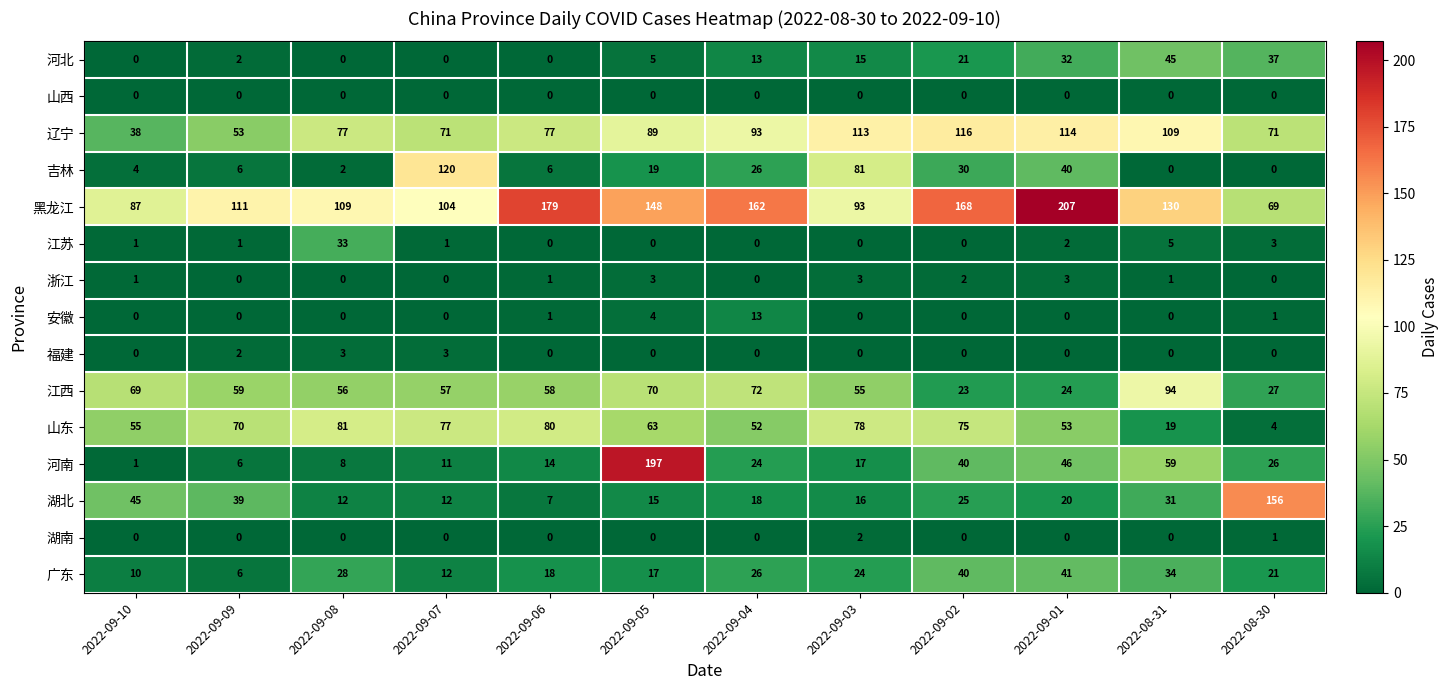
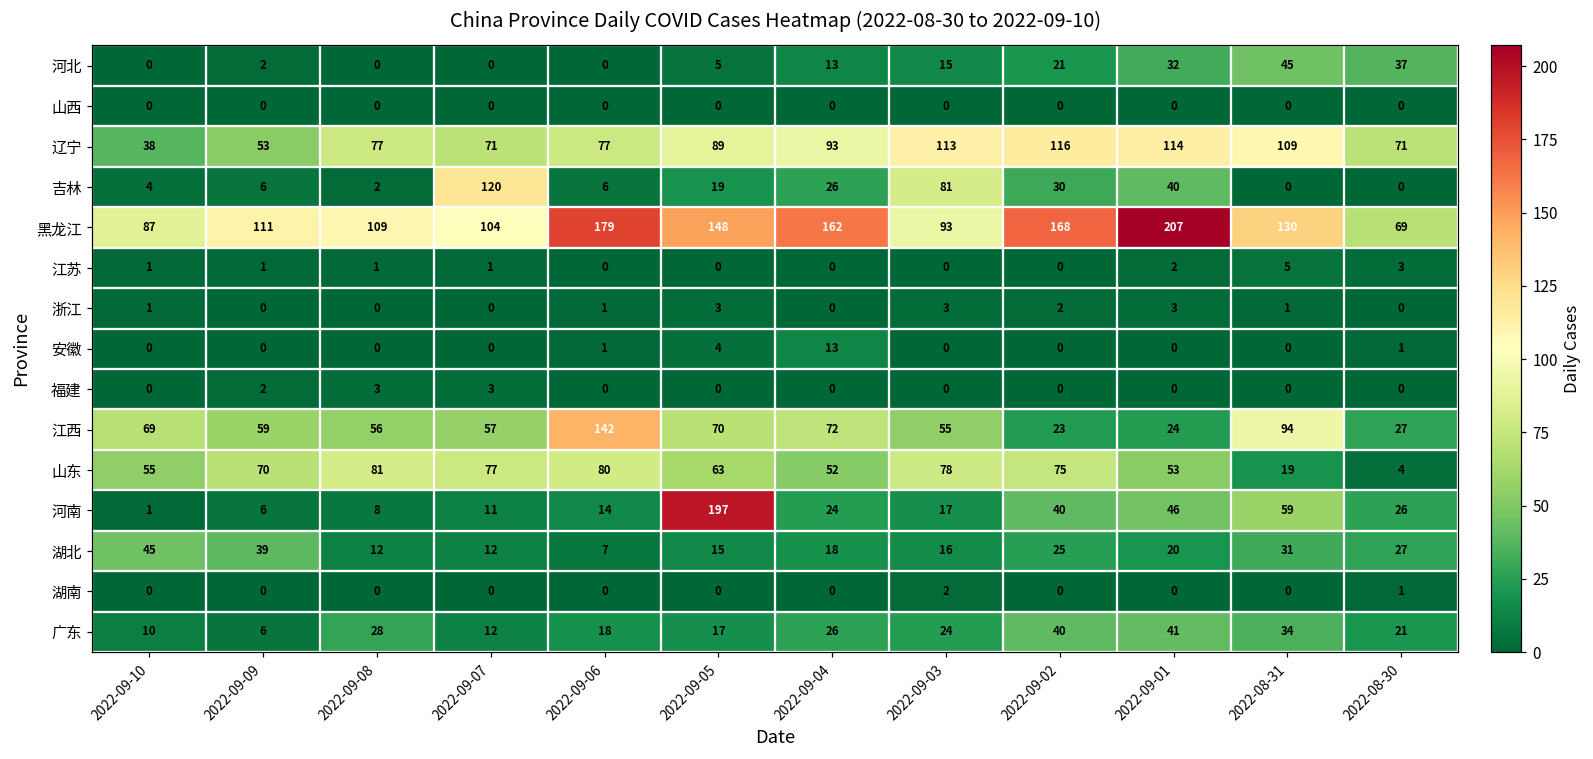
江苏, 2022-09-08: 33 -> 1
江西, 2022-09-06: 58 -> 142
湖北, 2022-08-30: 156 -> 27
